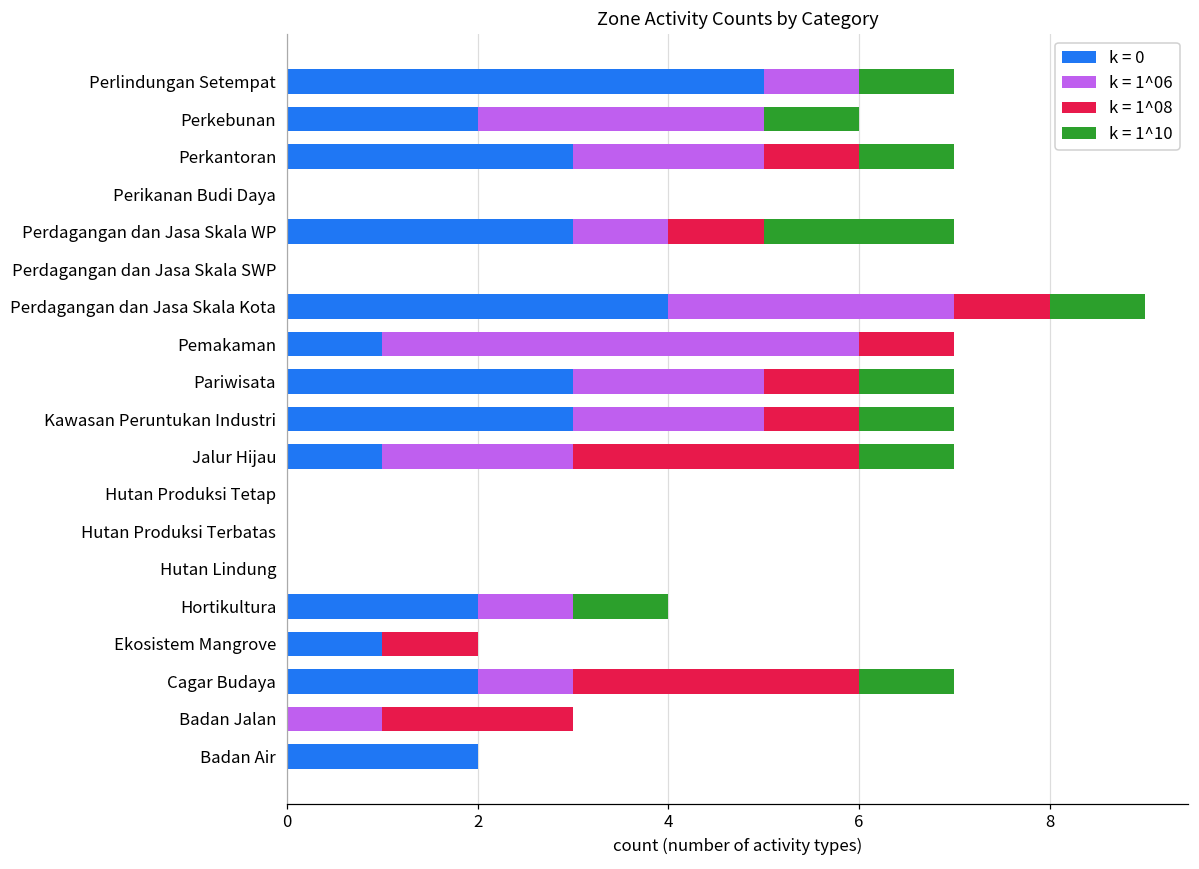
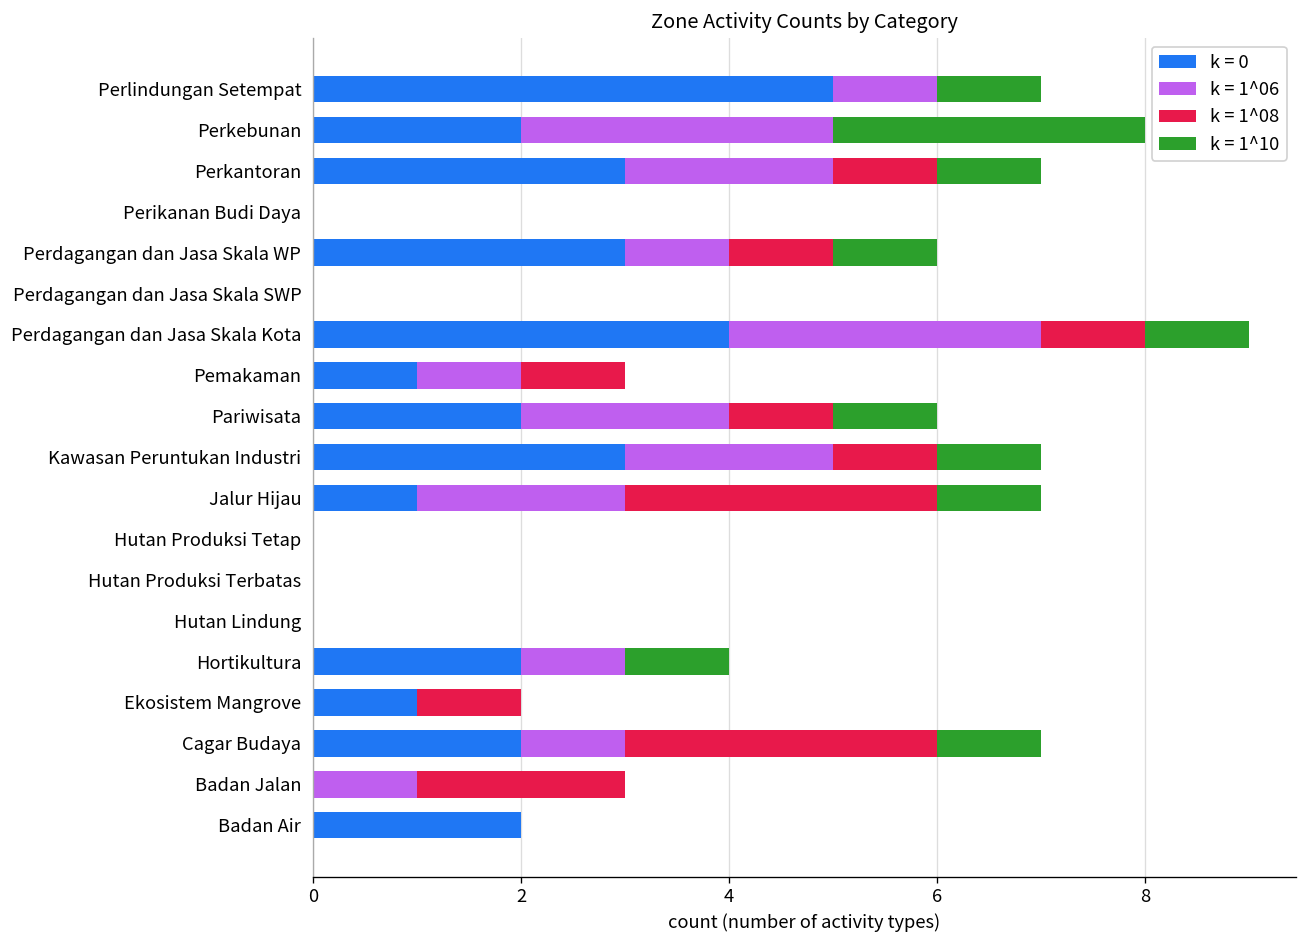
k = 1^10, Perkebunan: 1 -> 3
k = 1^10, Perdagangan dan Jasa Skala WP: 2 -> 1
k = 1^06, Pemakaman: 5 -> 1
k = 0, Pariwisata: 3 -> 2
